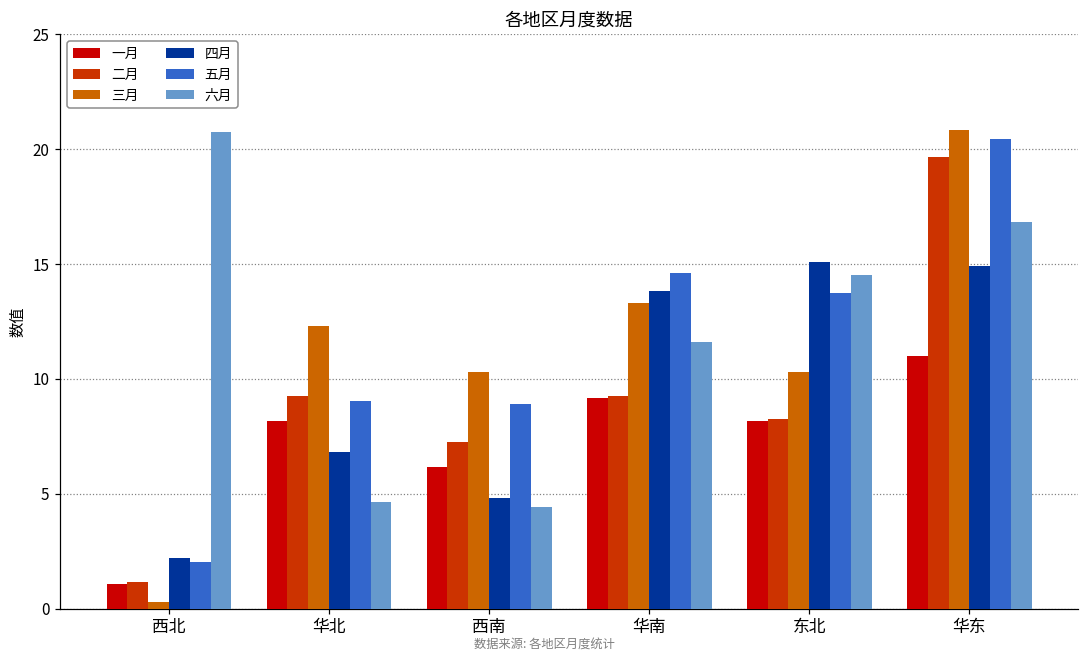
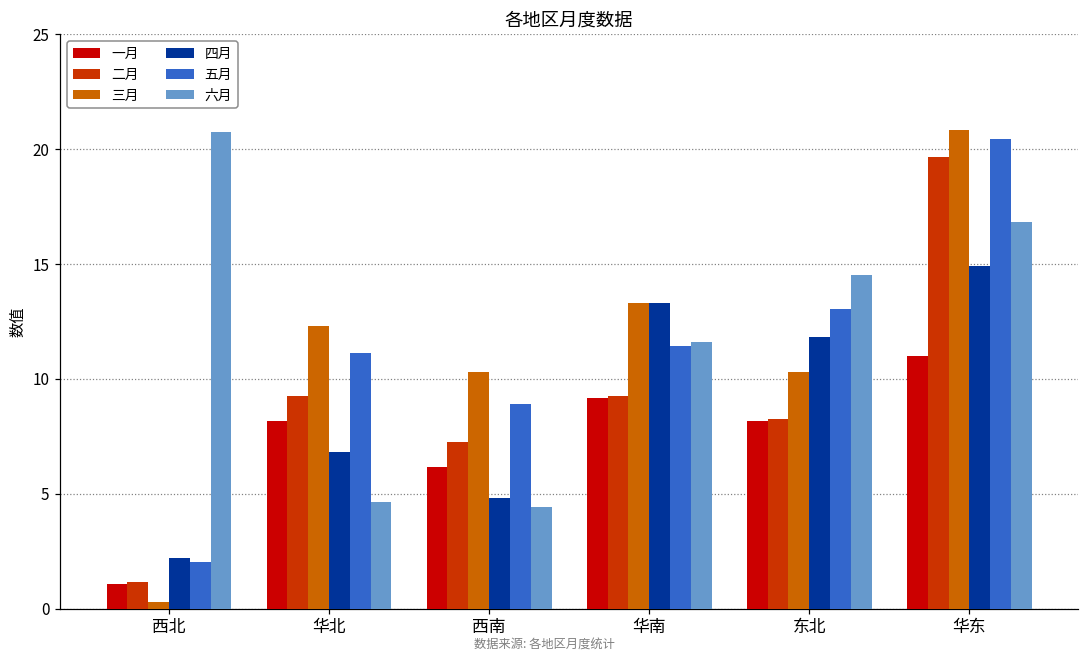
五月, 华北: 9.0 -> 11.1
四月, 华南: 13.8 -> 13.3
五月, 华南: 14.6 -> 11.5
四月, 东北: 15.1 -> 11.8
五月, 东北: 13.7 -> 13.0
